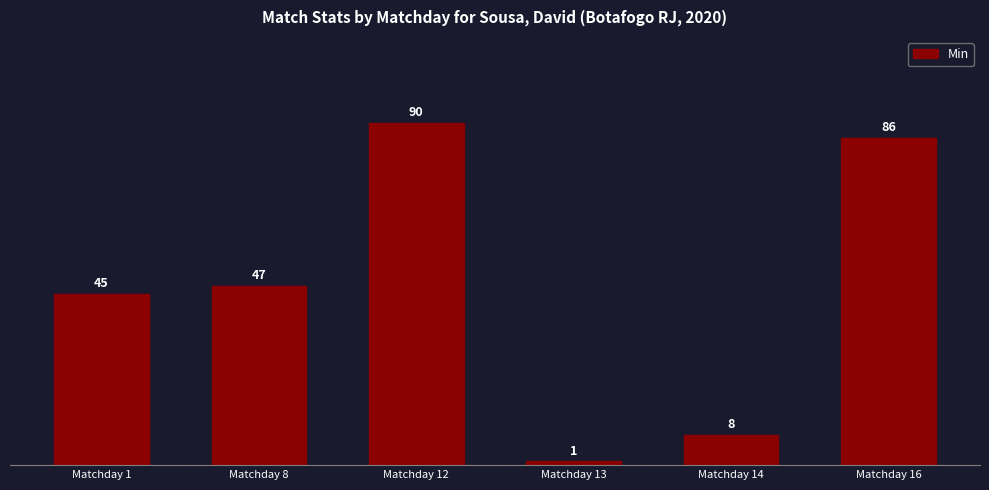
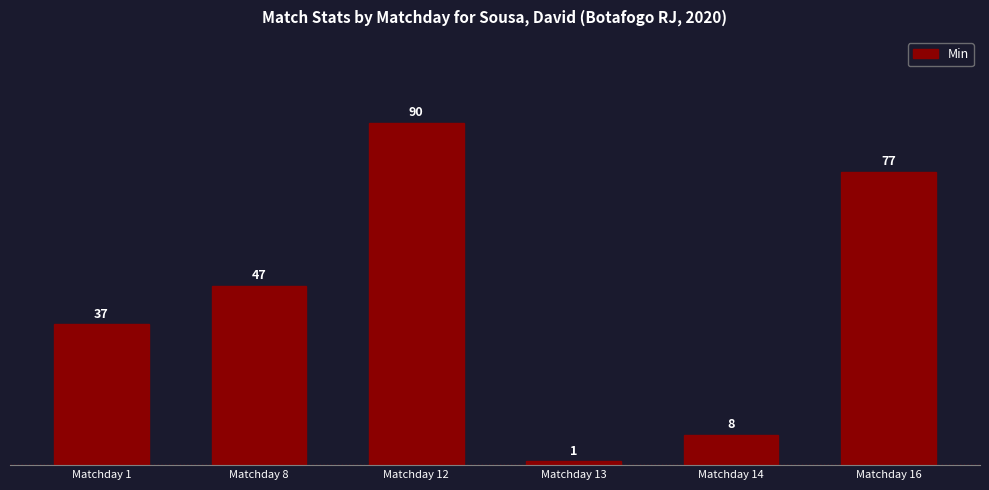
Matchday 1: 45 -> 37
Matchday 16: 86 -> 77
